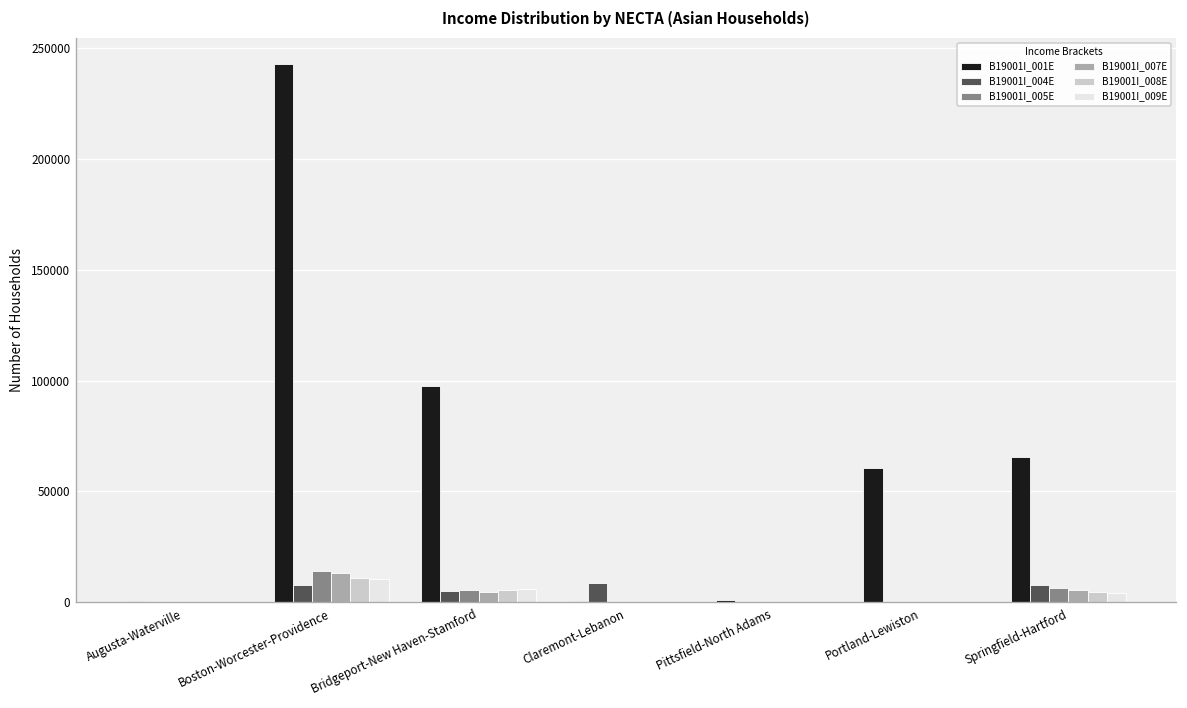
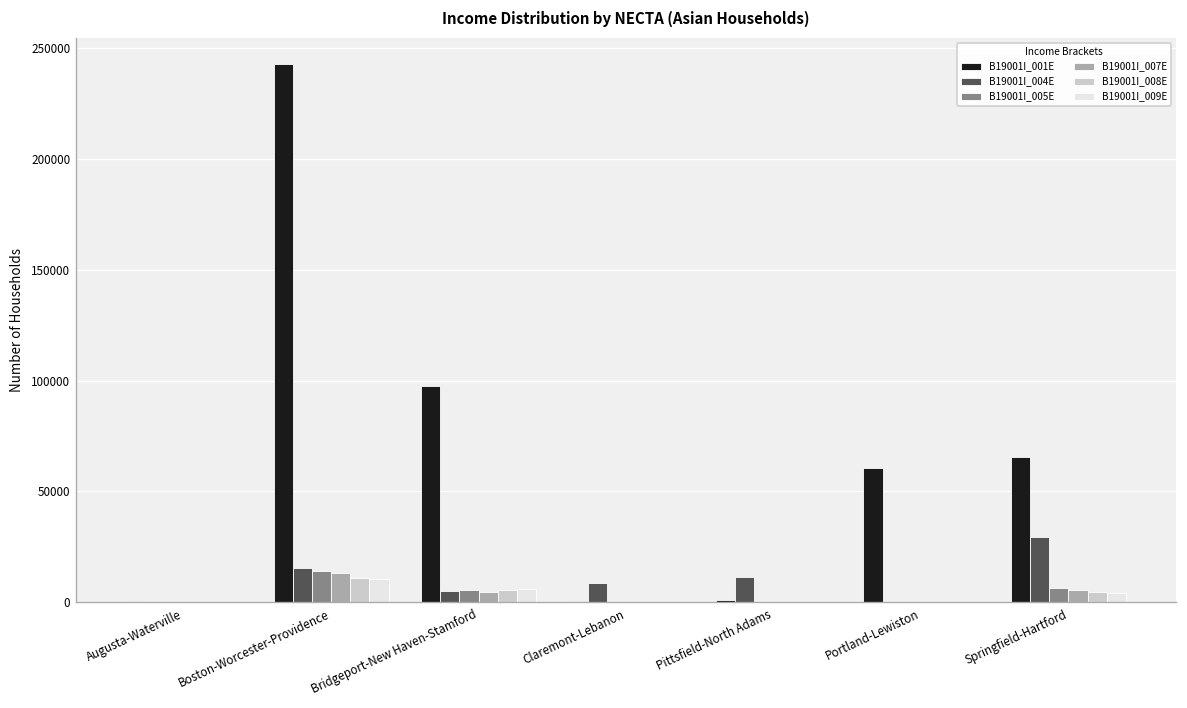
B19001I_004E, Boston-Worcester-Providence: 8000 -> 15000
B19001I_004E, Pittsfield-North Adams: 0 -> 11000
B19001I_004E, Springfield-Hartford: 8000 -> 29000
